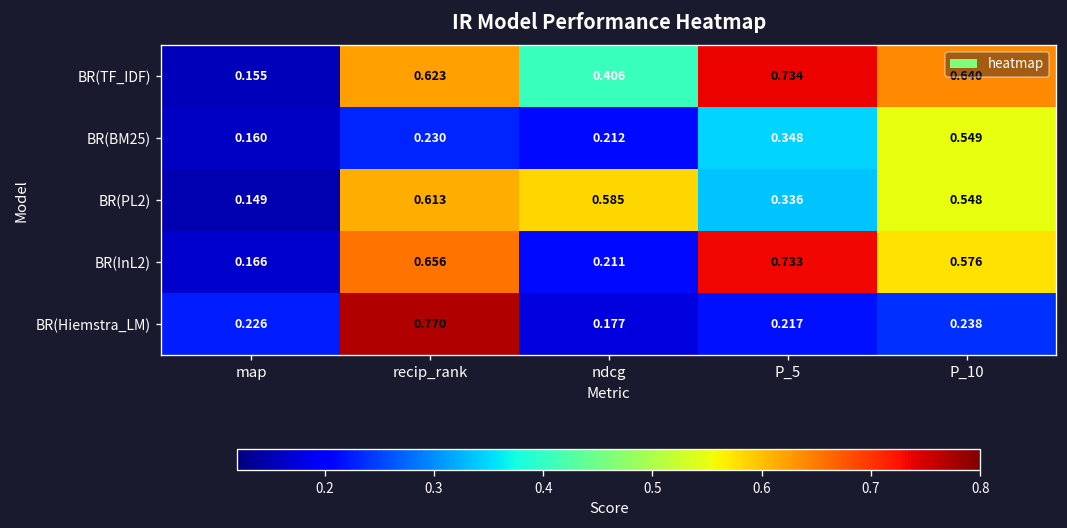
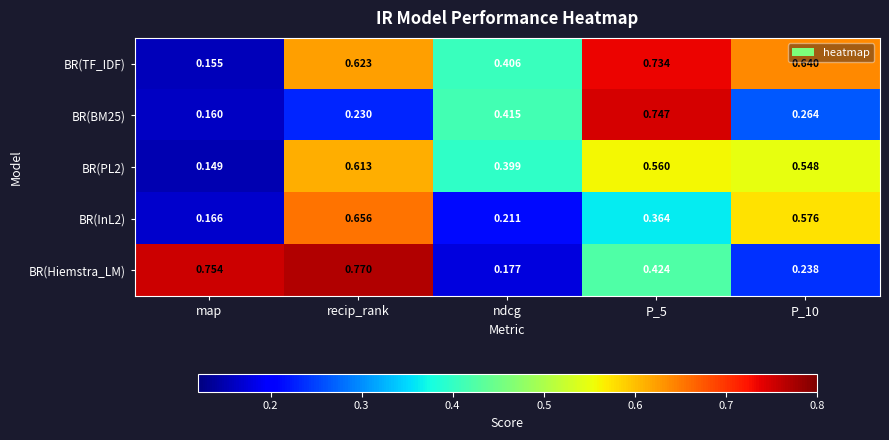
BR(BM25), ndcg: 0.212 -> 0.415
BR(BM25), P_5: 0.348 -> 0.747
BR(BM25), P_10: 0.549 -> 0.264
BR(PL2), ndcg: 0.585 -> 0.399
BR(PL2), P_5: 0.336 -> 0.560
BR(InL2), P_5: 0.733 -> 0.364
BR(Hiemstra_LM), map: 0.226 -> 0.754
BR(Hiemstra_LM), P_5: 0.217 -> 0.424
